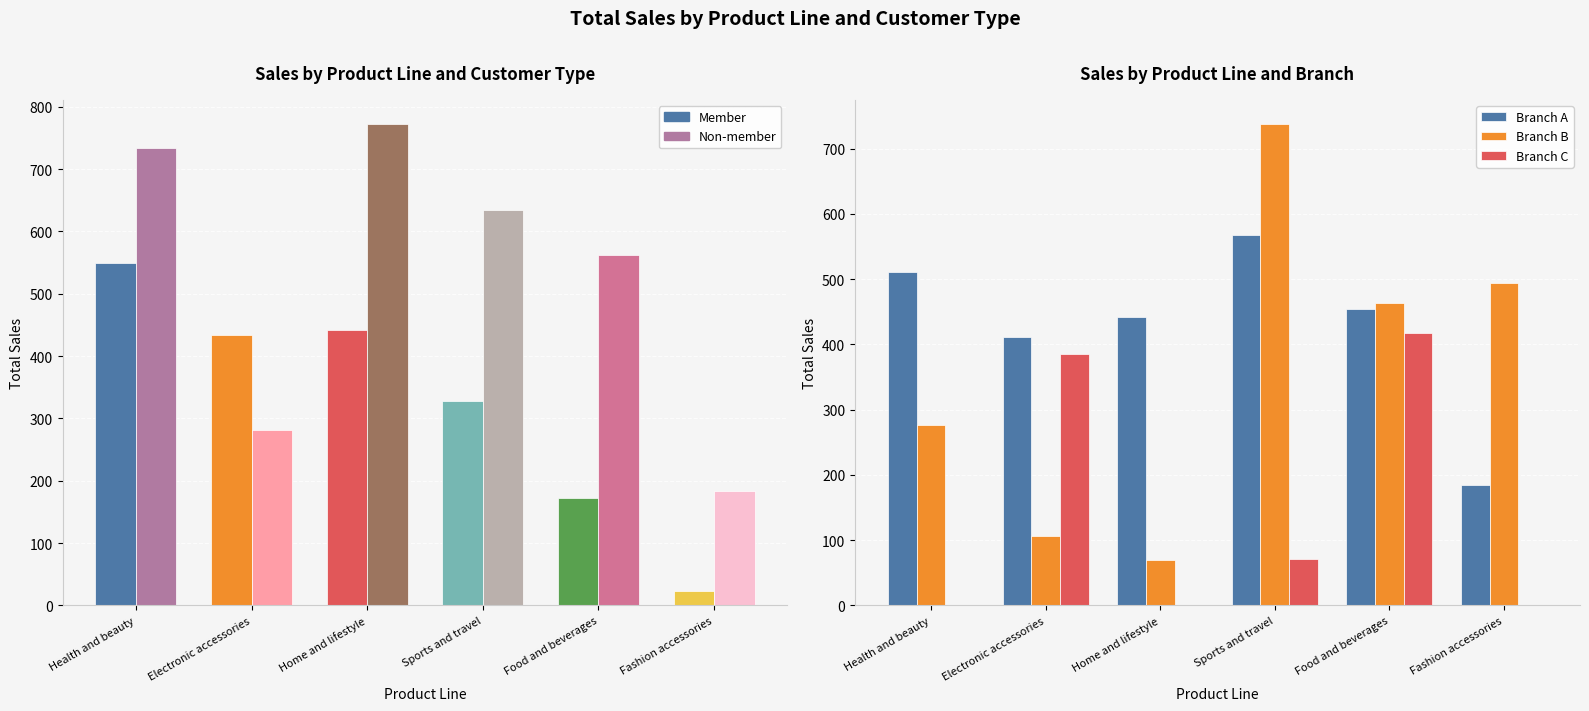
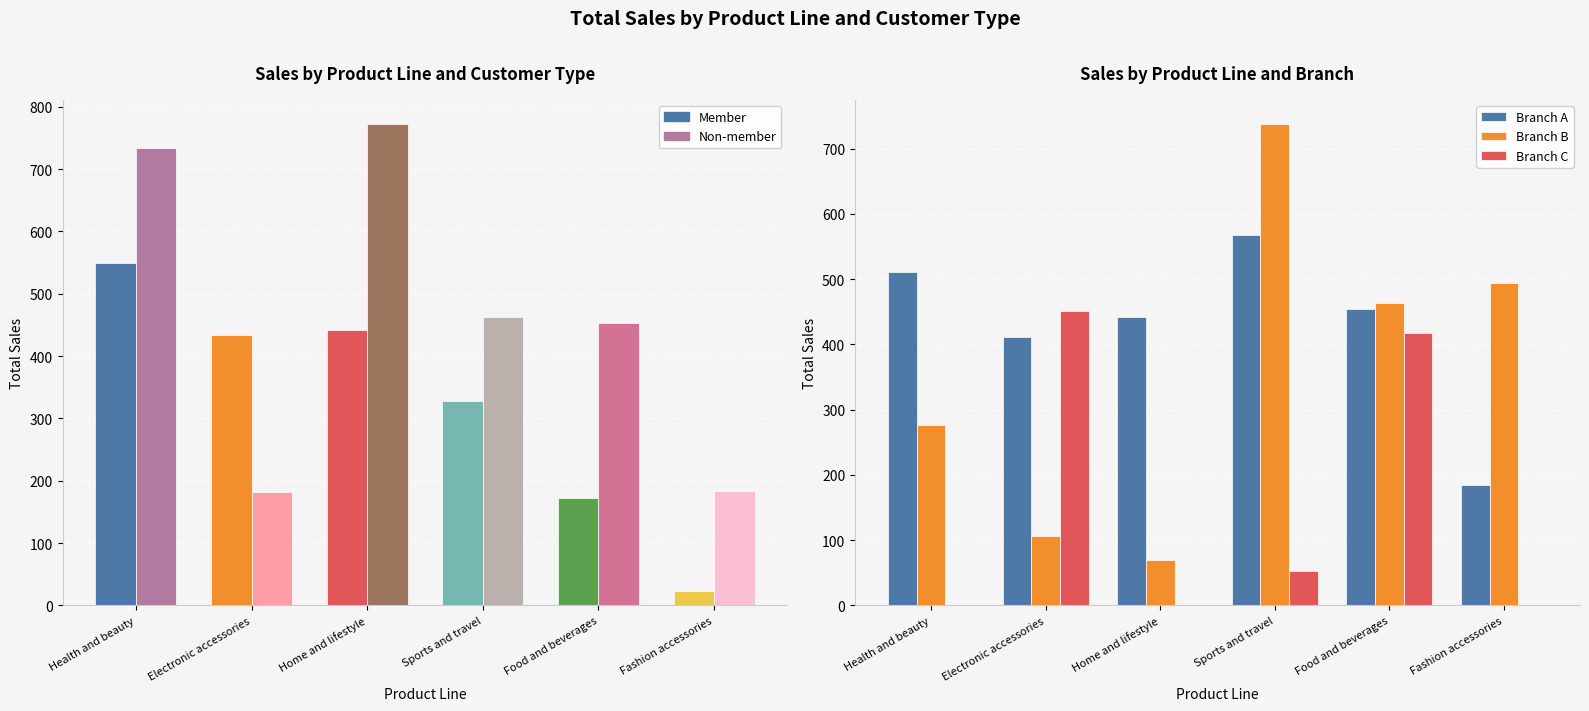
Sales by Product Line and Customer Type, Non-member, Electronic accessories: 280 -> 180
Sales by Product Line and Customer Type, Non-member, Sports and travel: 630 -> 460
Sales by Product Line and Customer Type, Non-member, Food and beverages: 560 -> 450
Sales by Product Line and Branch, Branch C, Electronic accessories: 380 -> 450
Sales by Product Line and Branch, Branch C, Sports and travel: 70 -> 50
